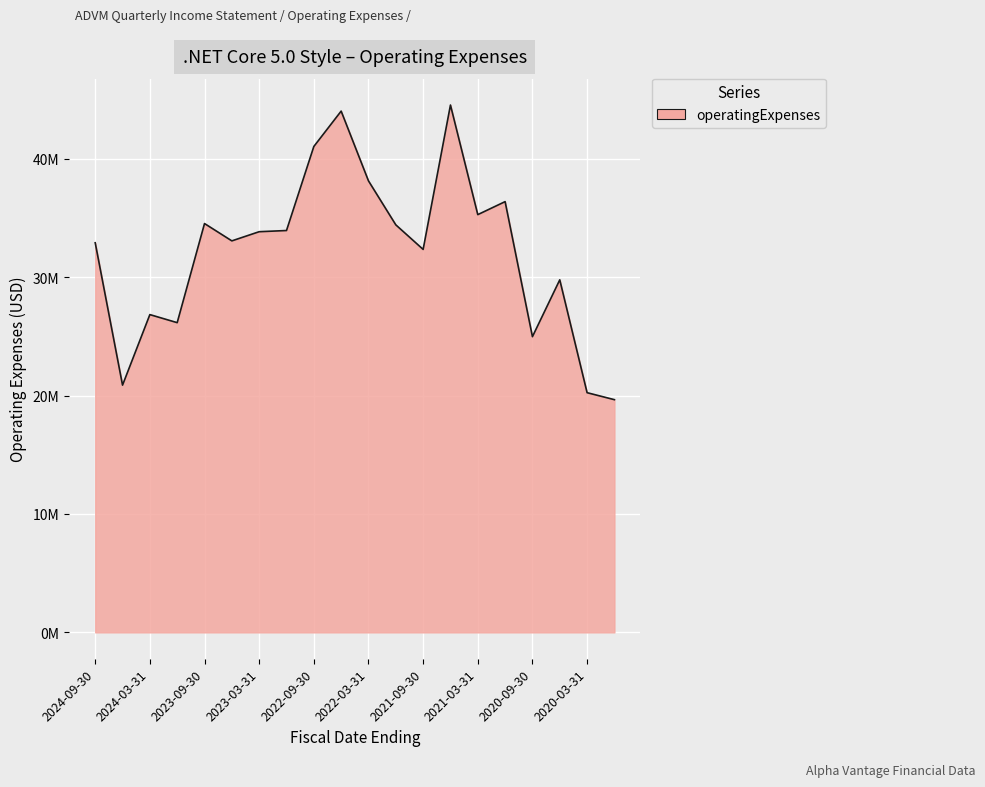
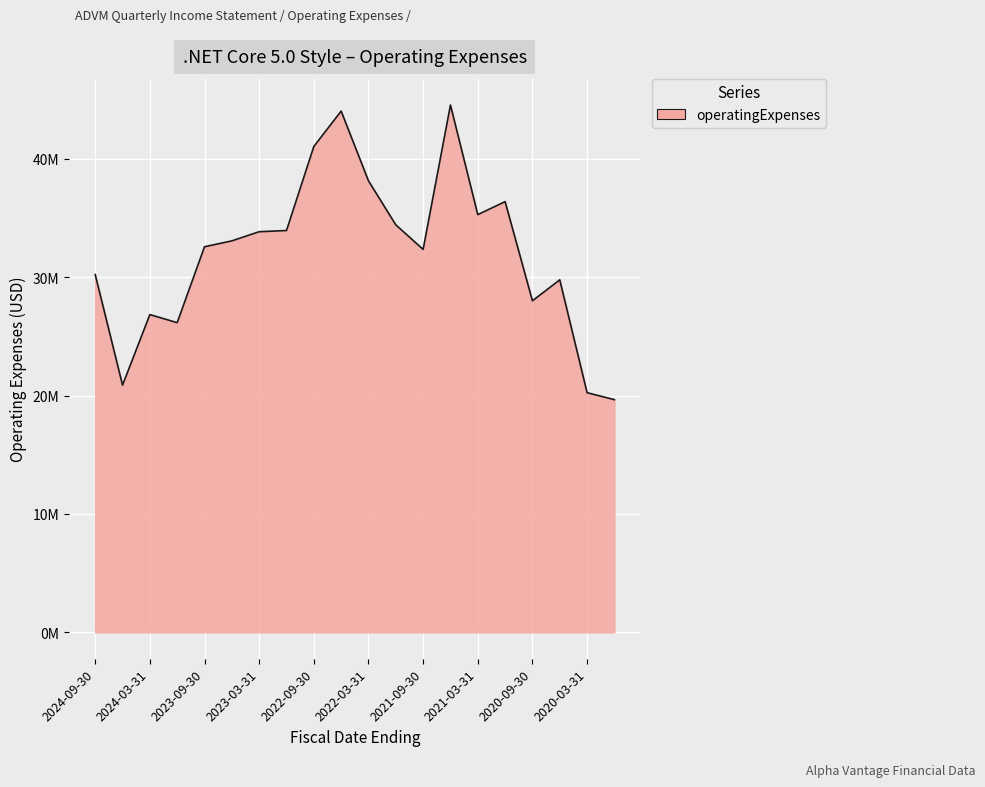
2024-09-30: 32900000 -> 30200000
2023-09-30: 34500000 -> 32600000
2020-09-30: 25000000 -> 28000000
